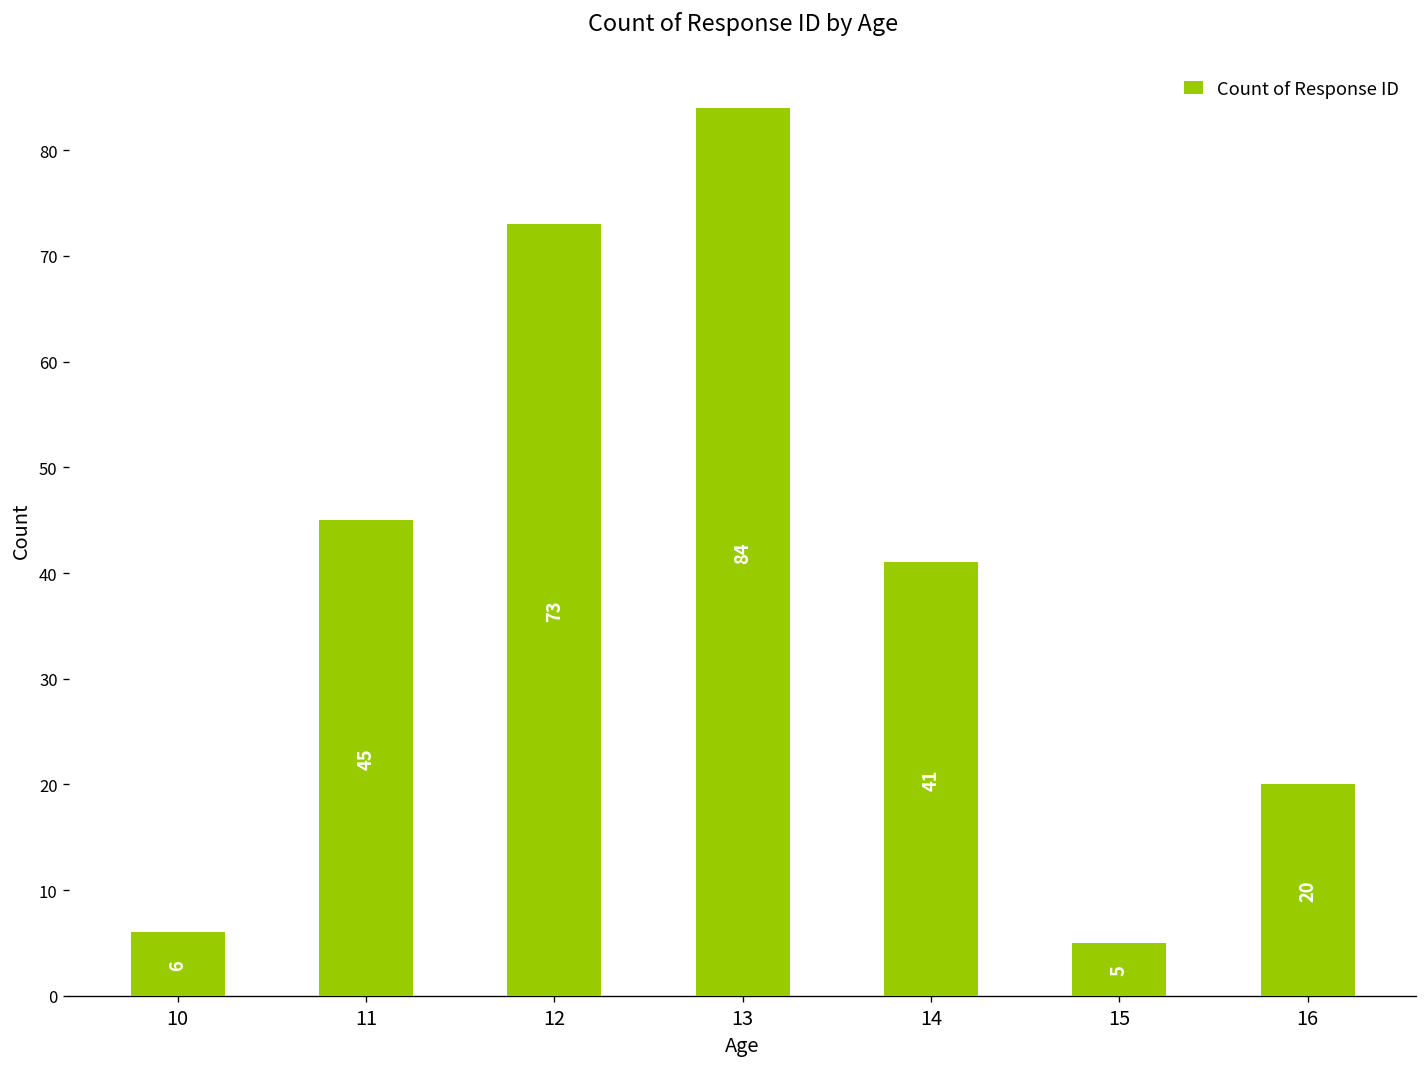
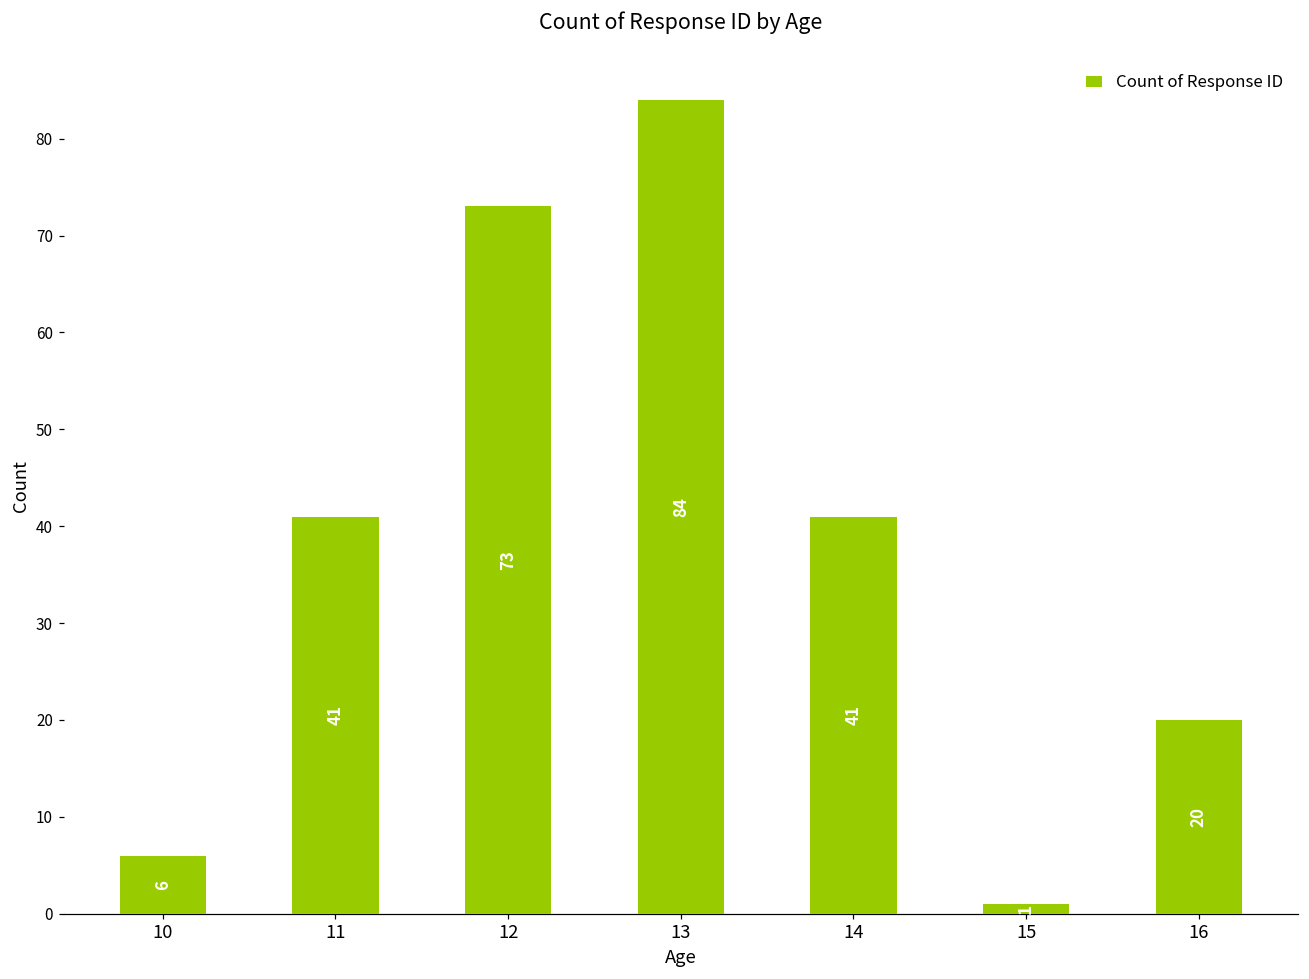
11: 45 -> 41
15: 5 -> 1
